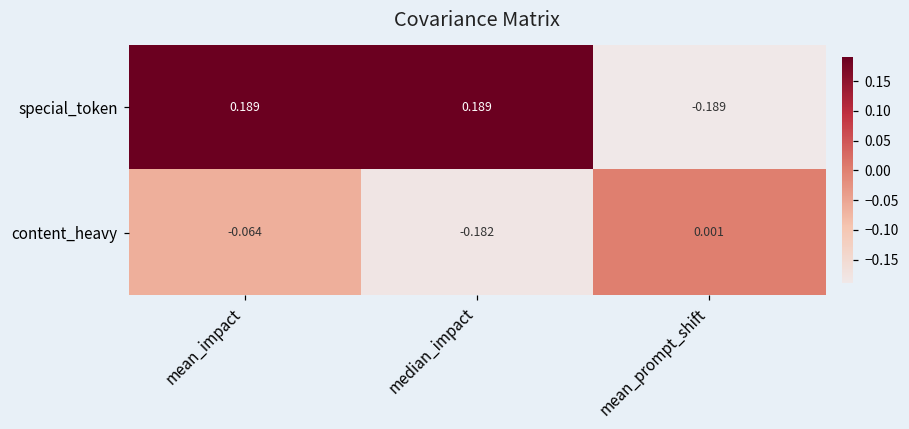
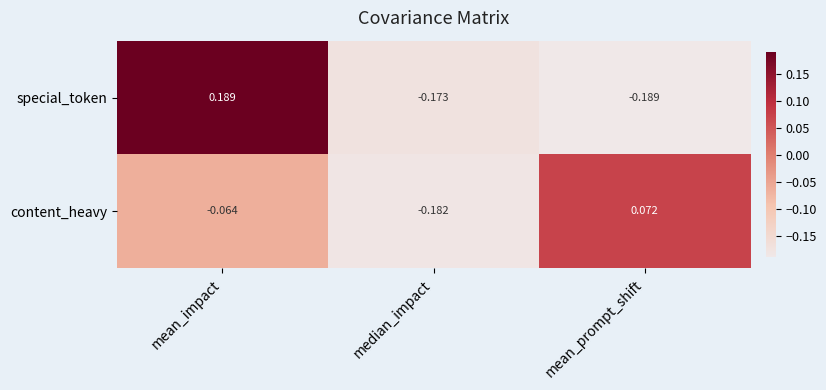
special_token, median_impact: 0.189 -> -0.173
content_heavy, mean_prompt_shift: 0.001 -> 0.072
